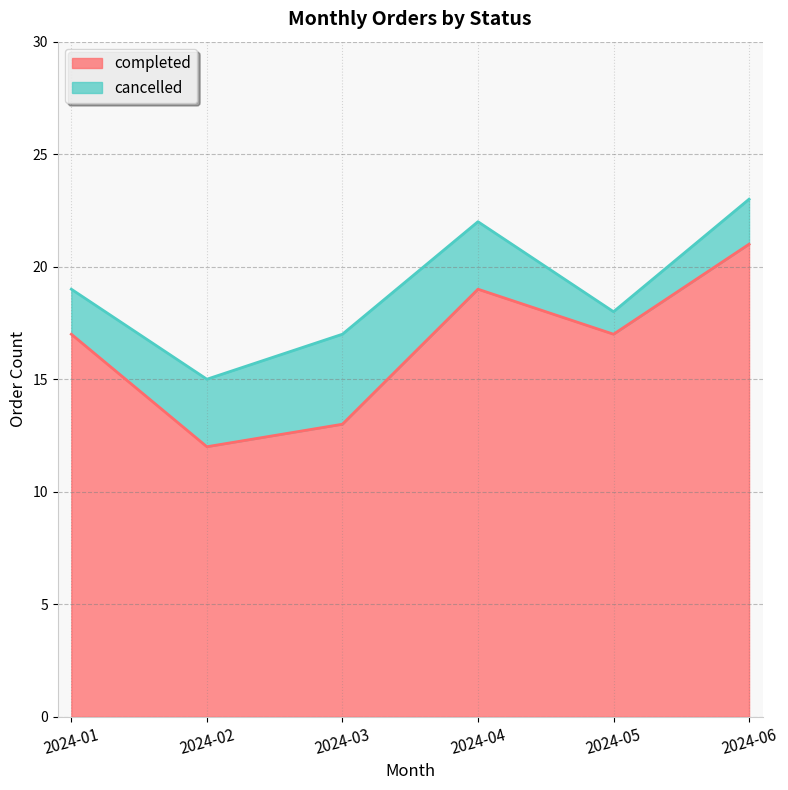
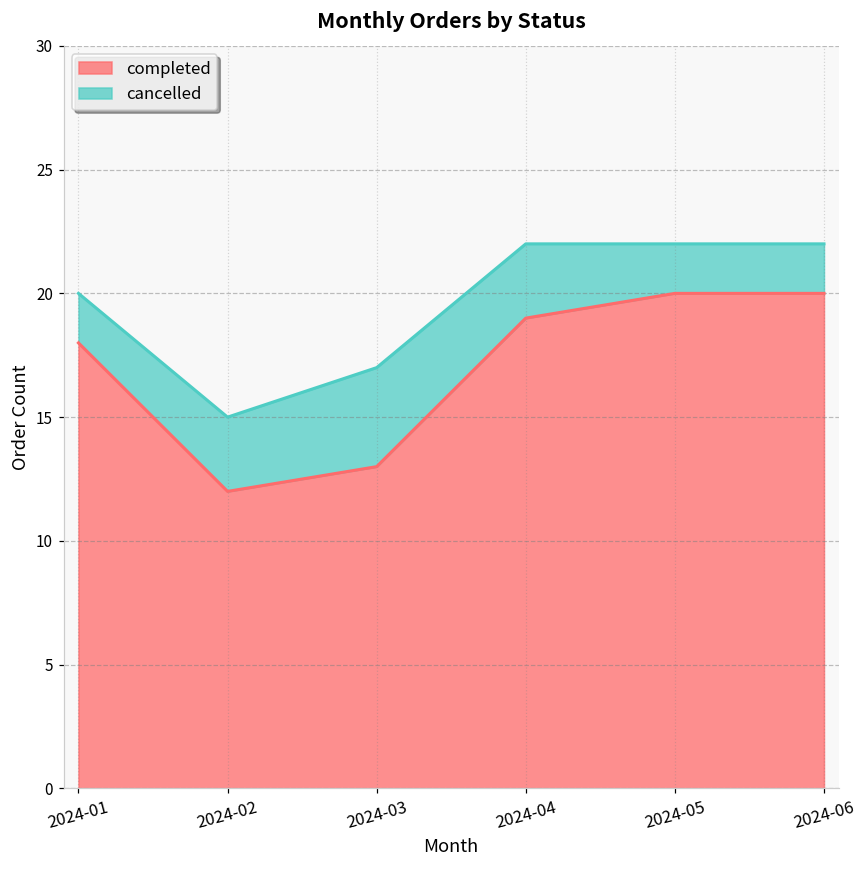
completed, 2024-01: 17 -> 18
completed, 2024-05: 17 -> 20
cancelled, 2024-05: 1 -> 2
completed, 2024-06: 21 -> 20
